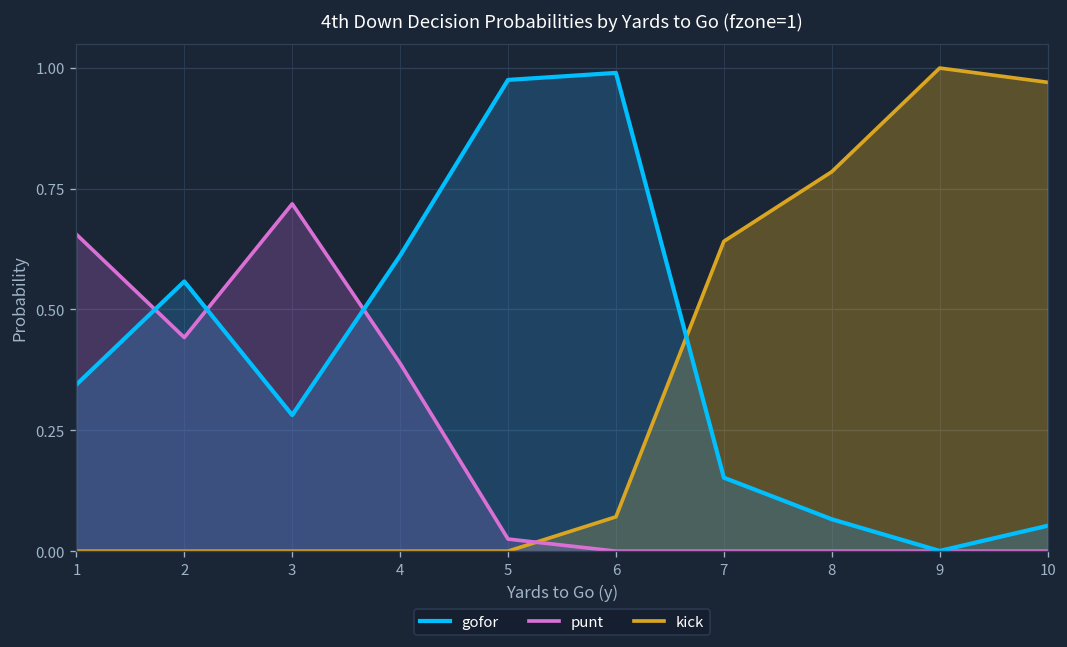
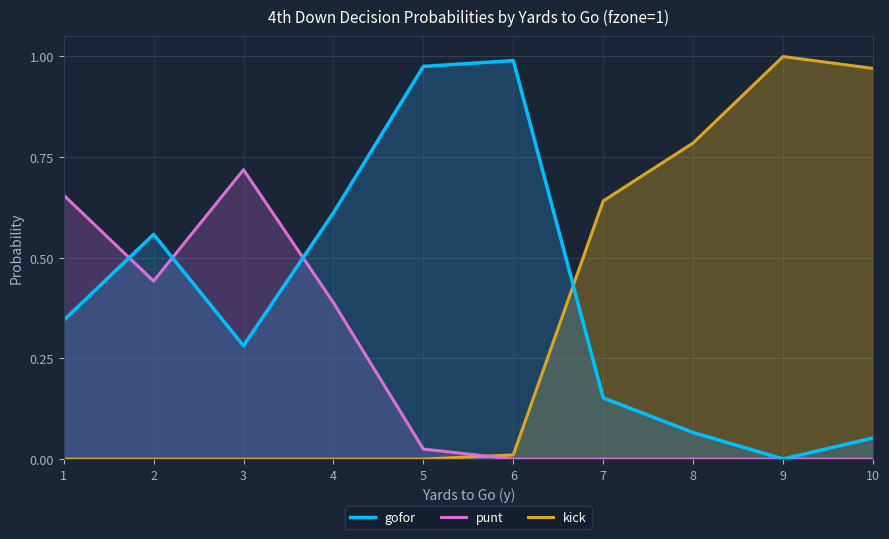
kick, 6: 0.07 -> 0.01
